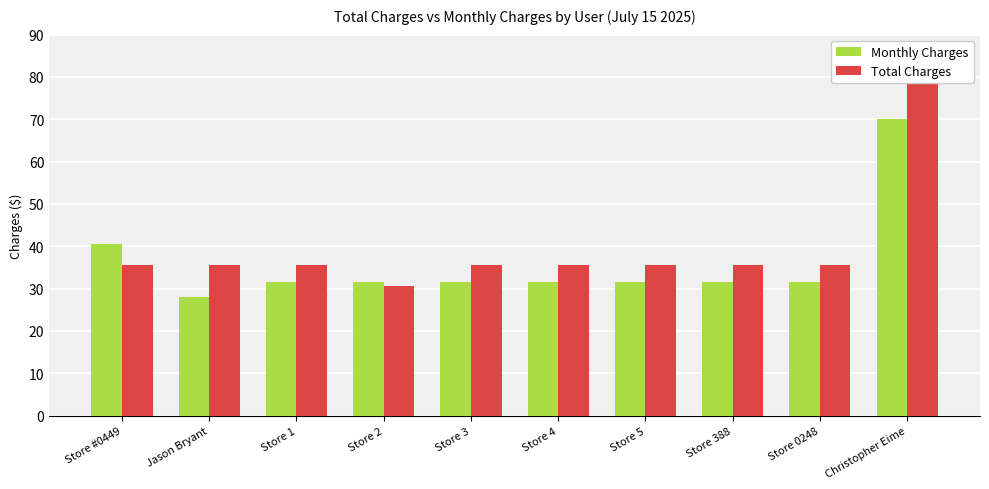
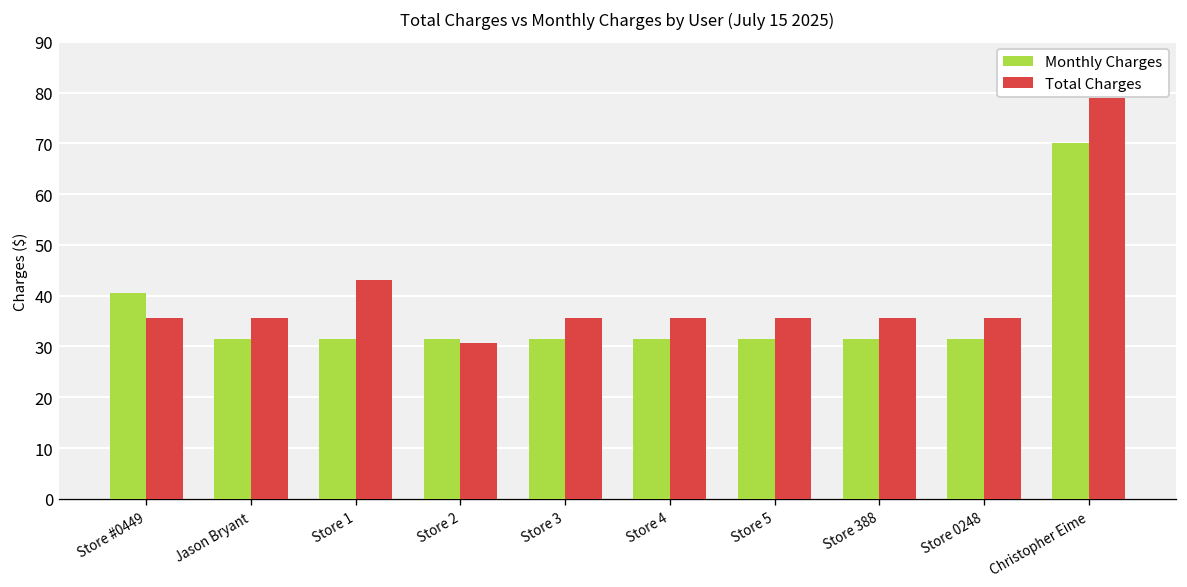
Monthly Charges, Jason Bryant: 28 -> 32
Total Charges, Store 1: 36 -> 43
